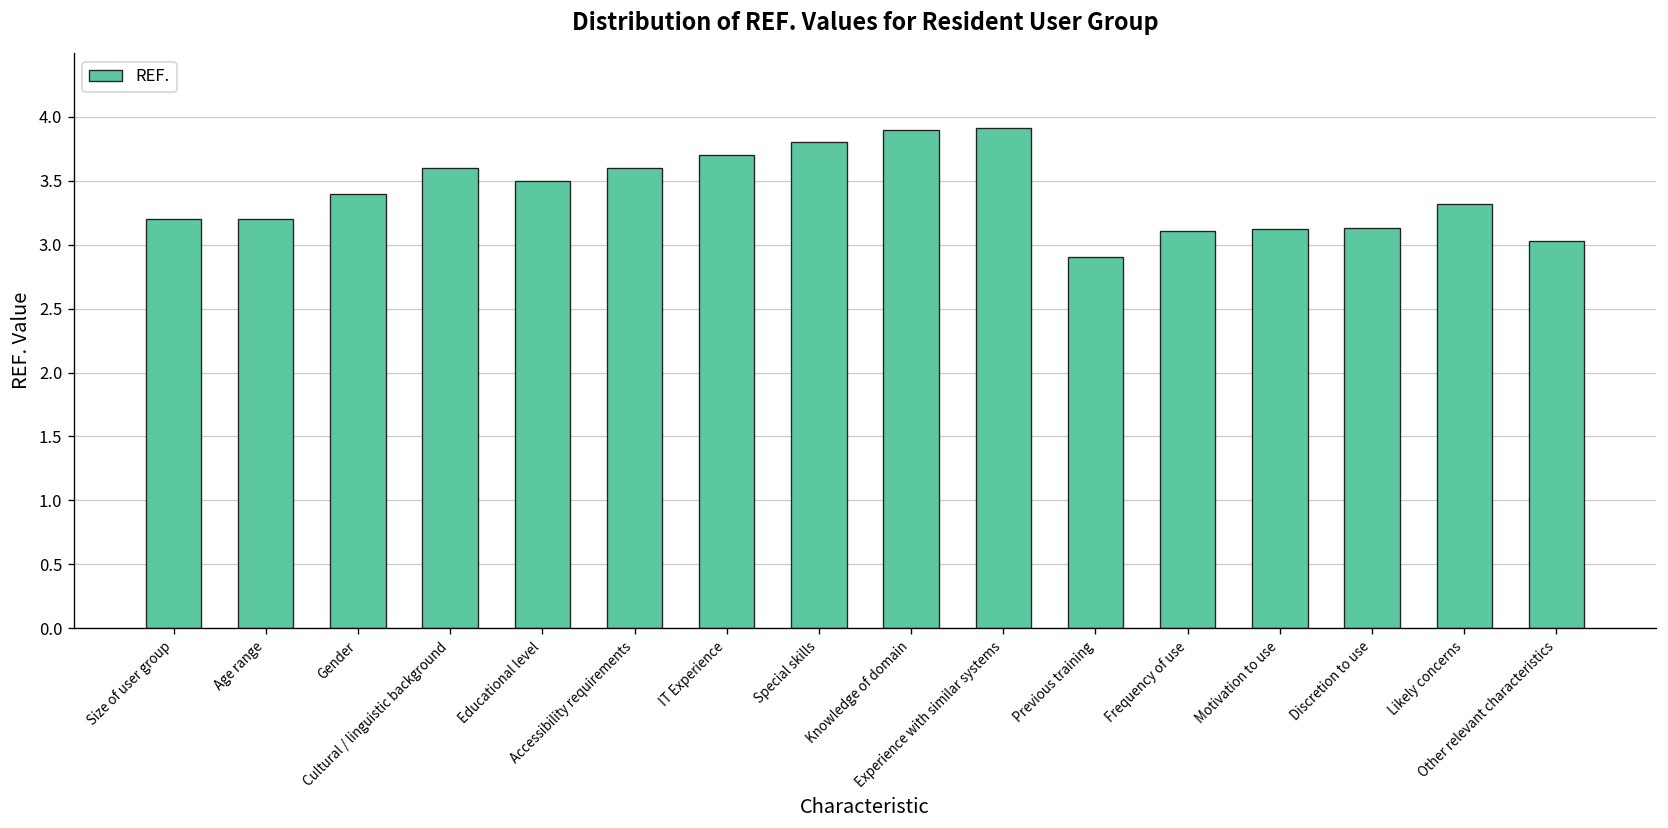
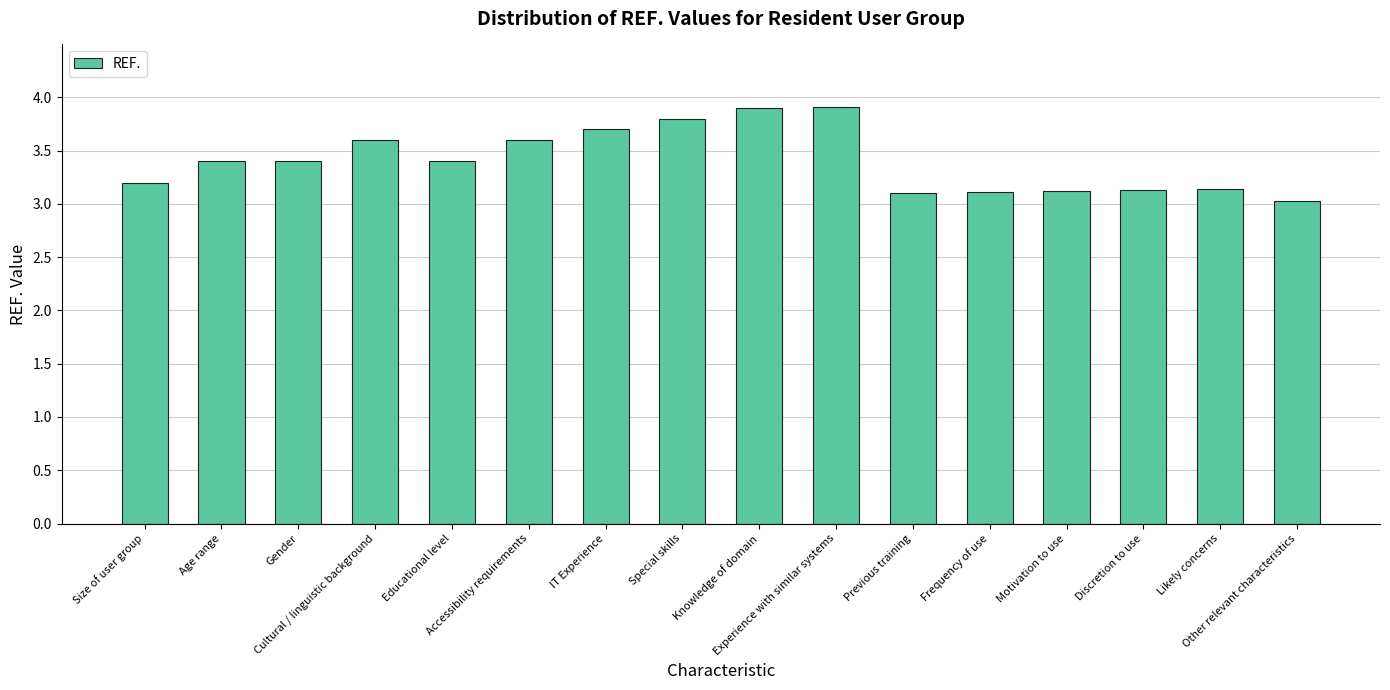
Age range: 3.2 -> 3.4
Educational level: 3.5 -> 3.4
Previous training: 2.9 -> 3.1
Likely concerns: 3.32 -> 3.14
